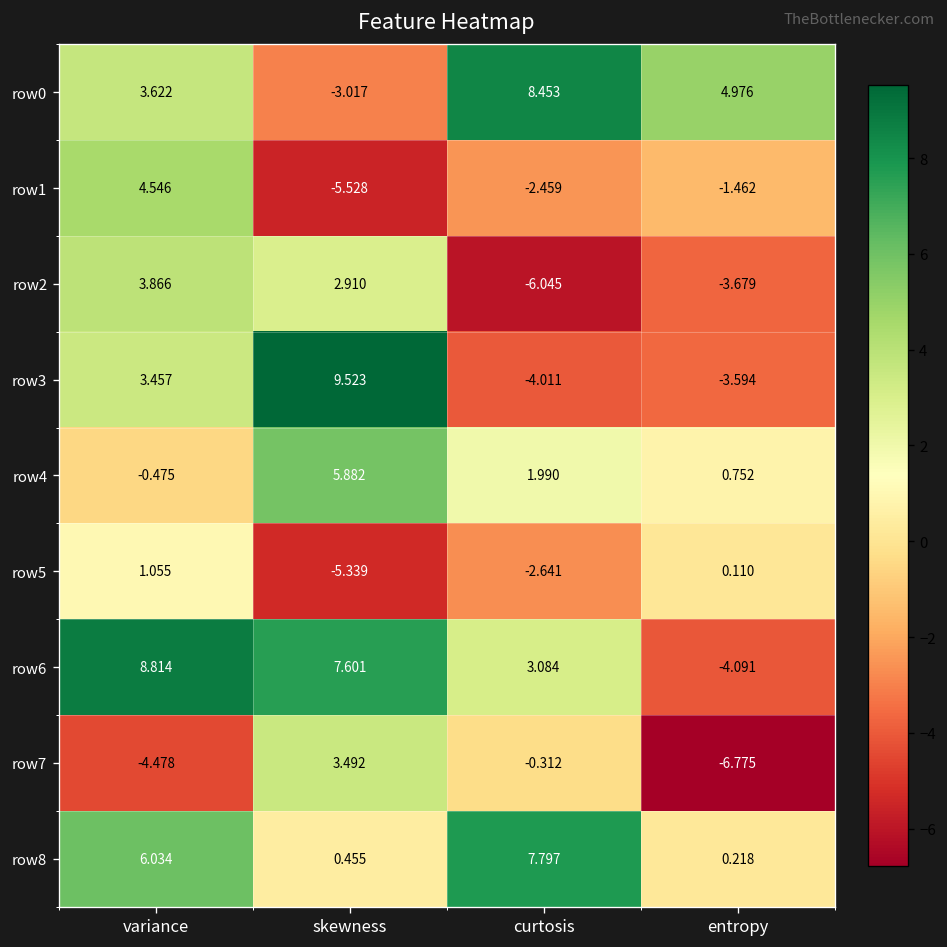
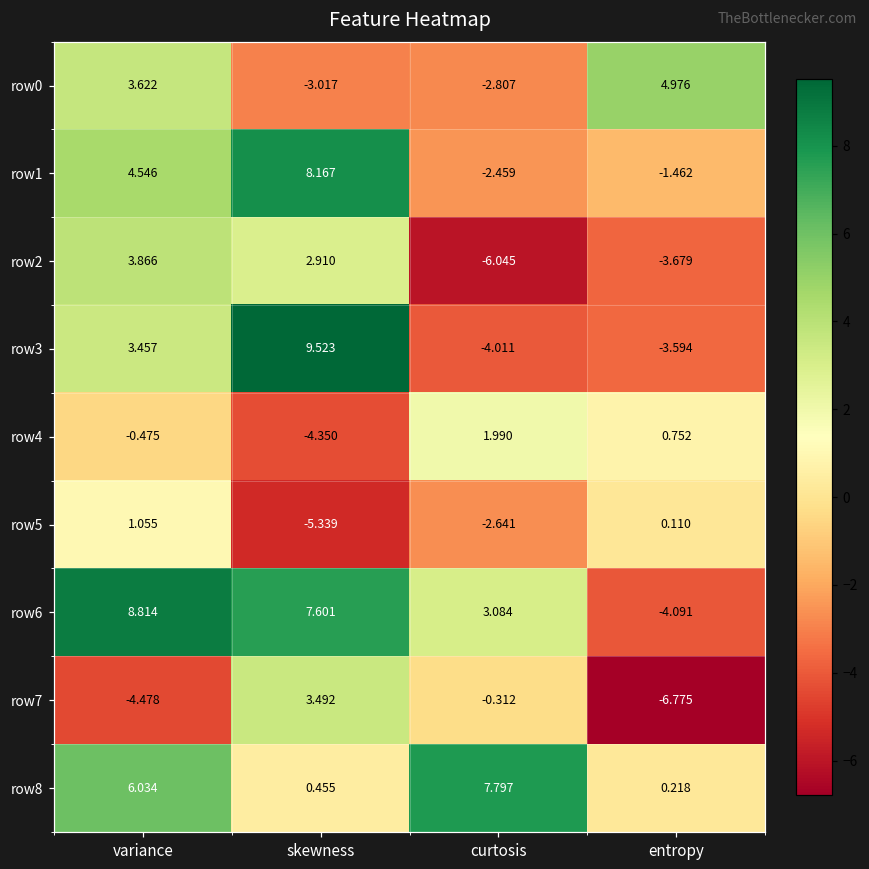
row0, curtosis: 8.453 -> -2.807
row1, skewness: -5.528 -> 8.167
row4, skewness: 5.882 -> -4.350
